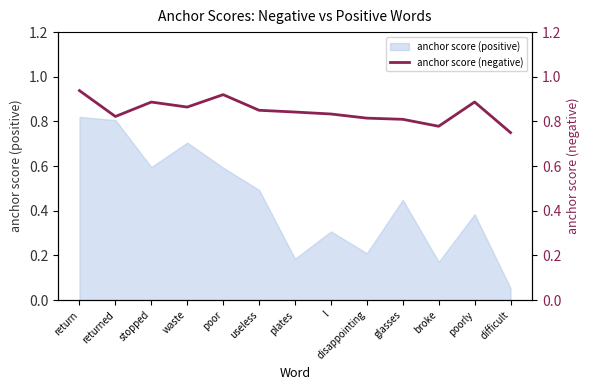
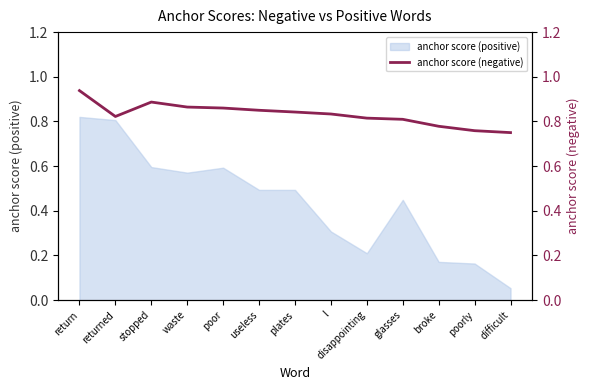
anchor score (positive), waste: 0.71 -> 0.57
anchor score (positive), plates: 0.19 -> 0.49
anchor score (positive), poorly: 0.38 -> 0.16
anchor score (negative), poor: 0.92 -> 0.86
anchor score (negative), poorly: 0.89 -> 0.76
